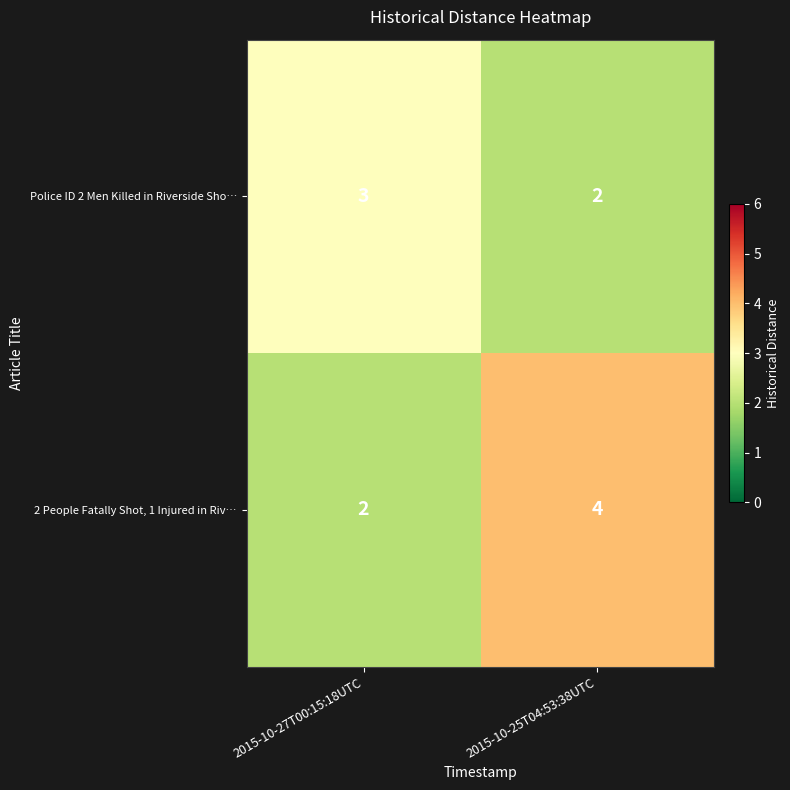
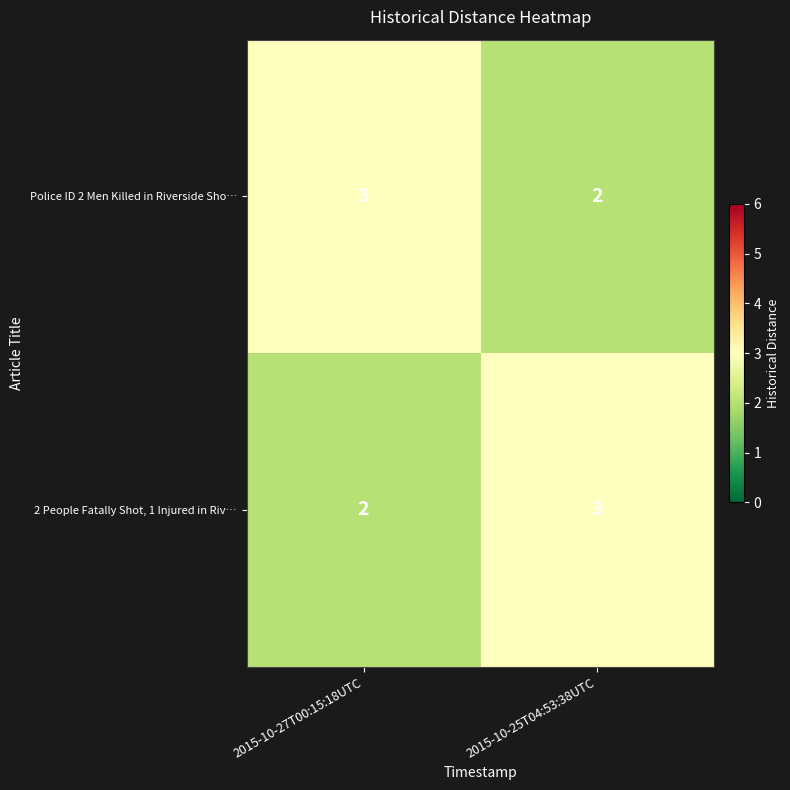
2 People Fatally Shot, 1 Injured in Riv…, 2015-10-25T04:53:38UTC: 4 -> 3
